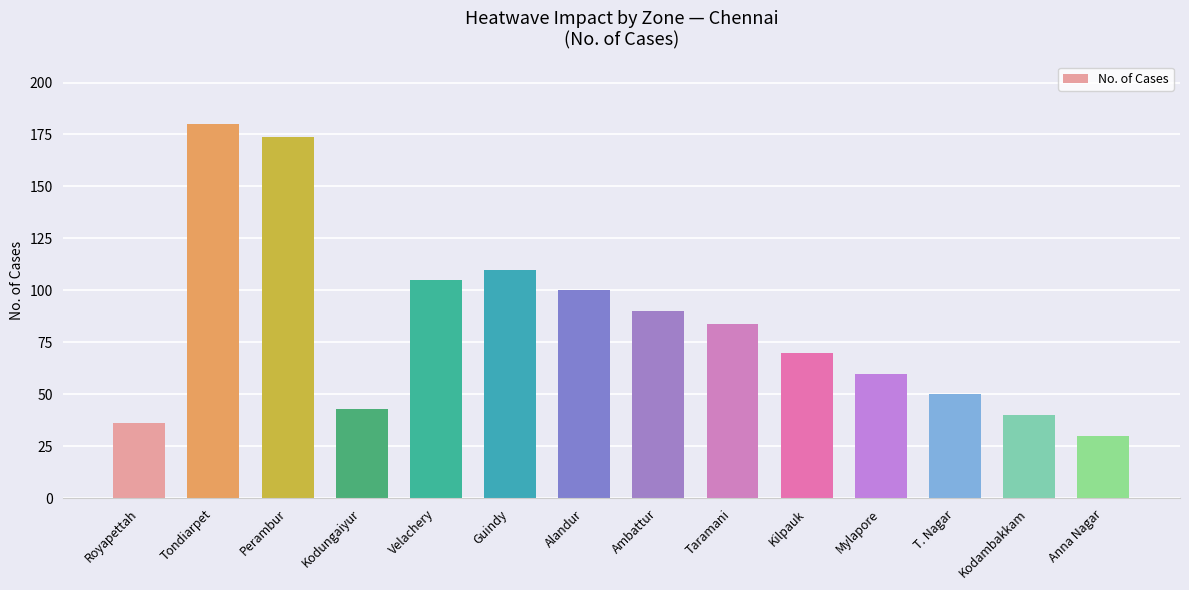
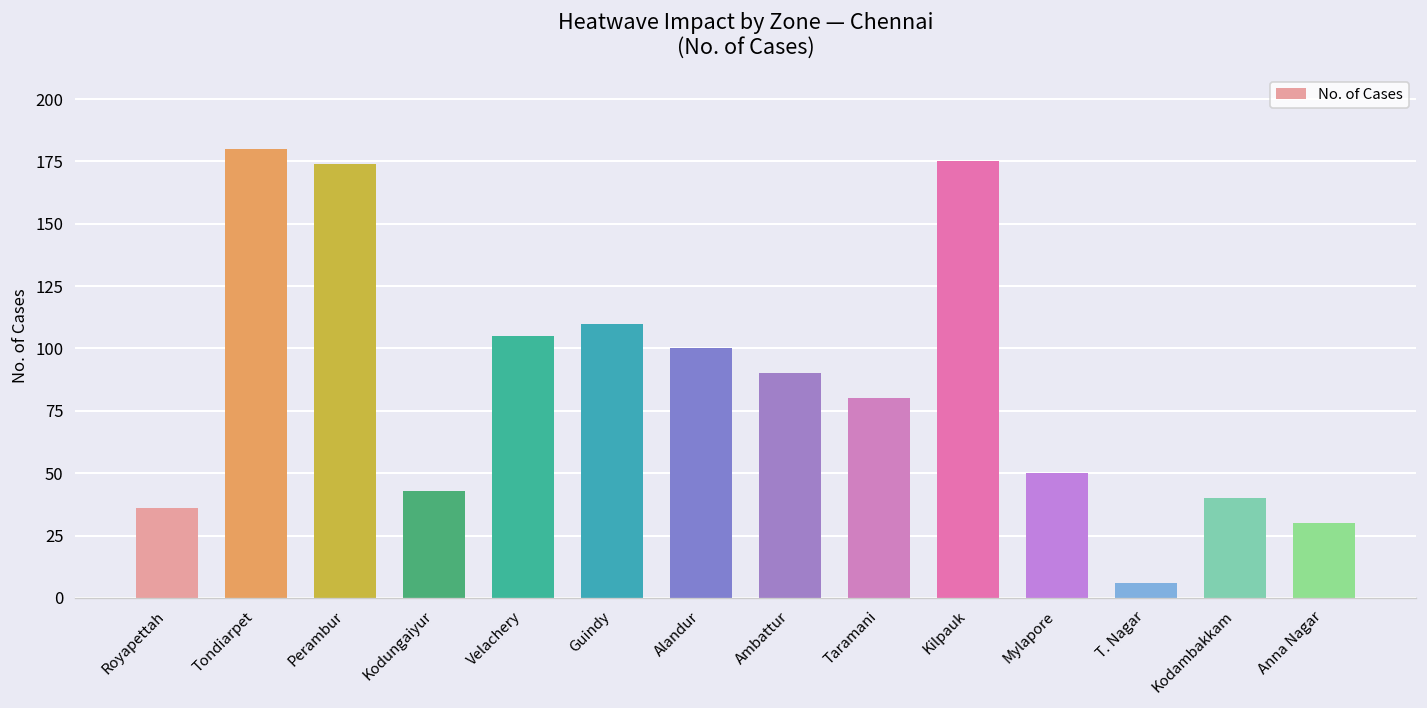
Taramani: 84 -> 80
Kilpauk: 70 -> 175
Mylapore: 60 -> 50
T. Nagar: 50 -> 6
